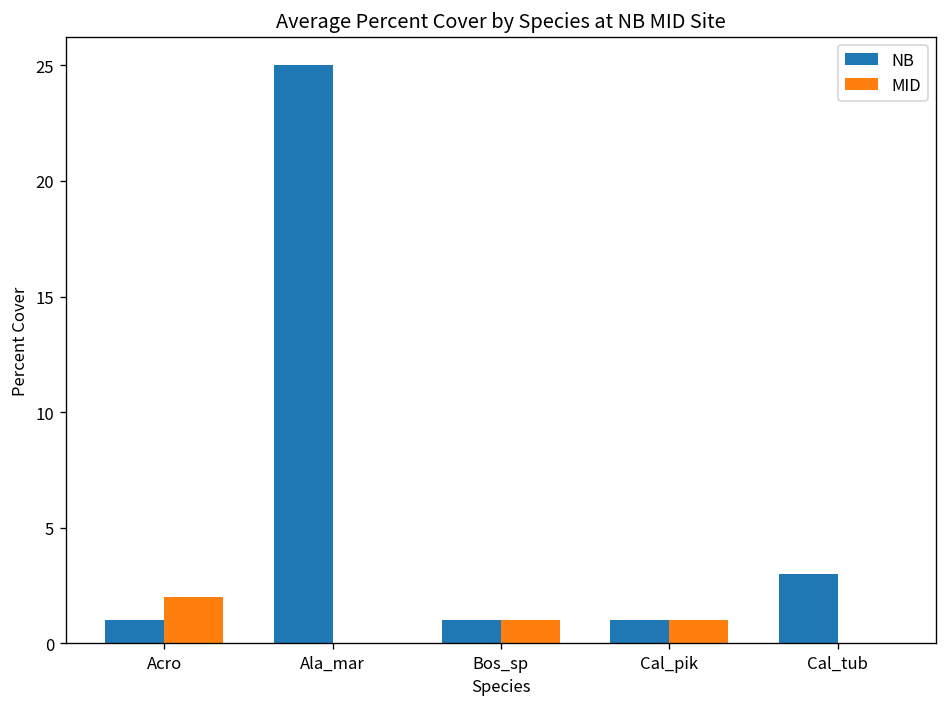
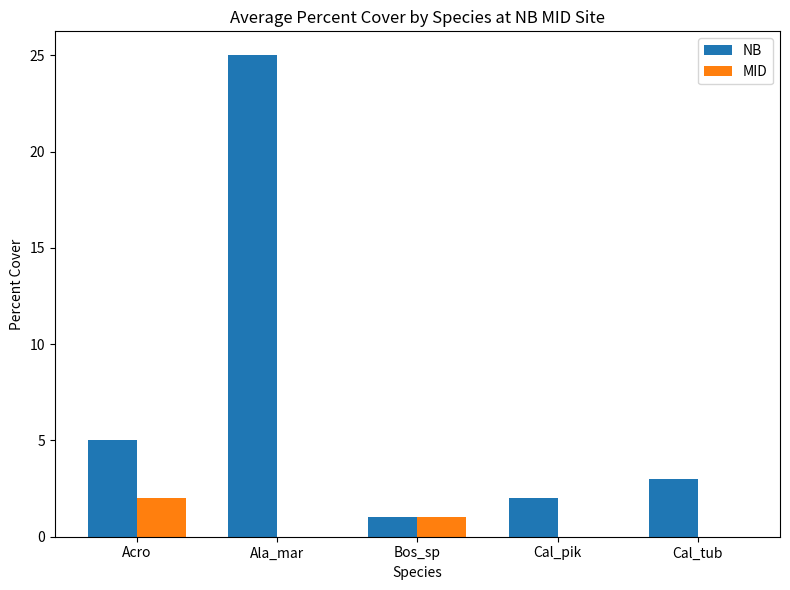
NB, Acro: 1 -> 5
NB, Cal_pik: 1 -> 2
MID, Cal_pik: 1 -> 0
